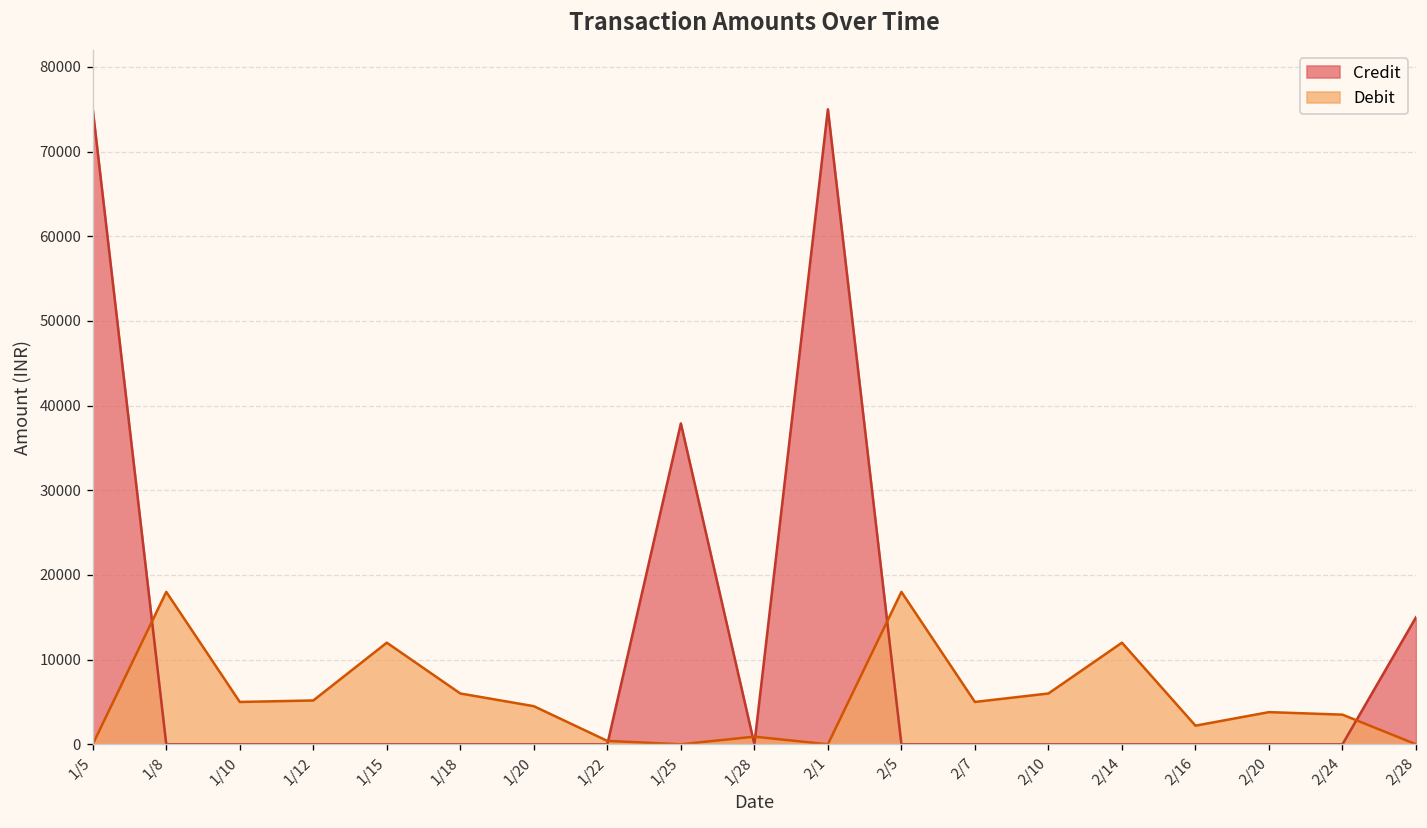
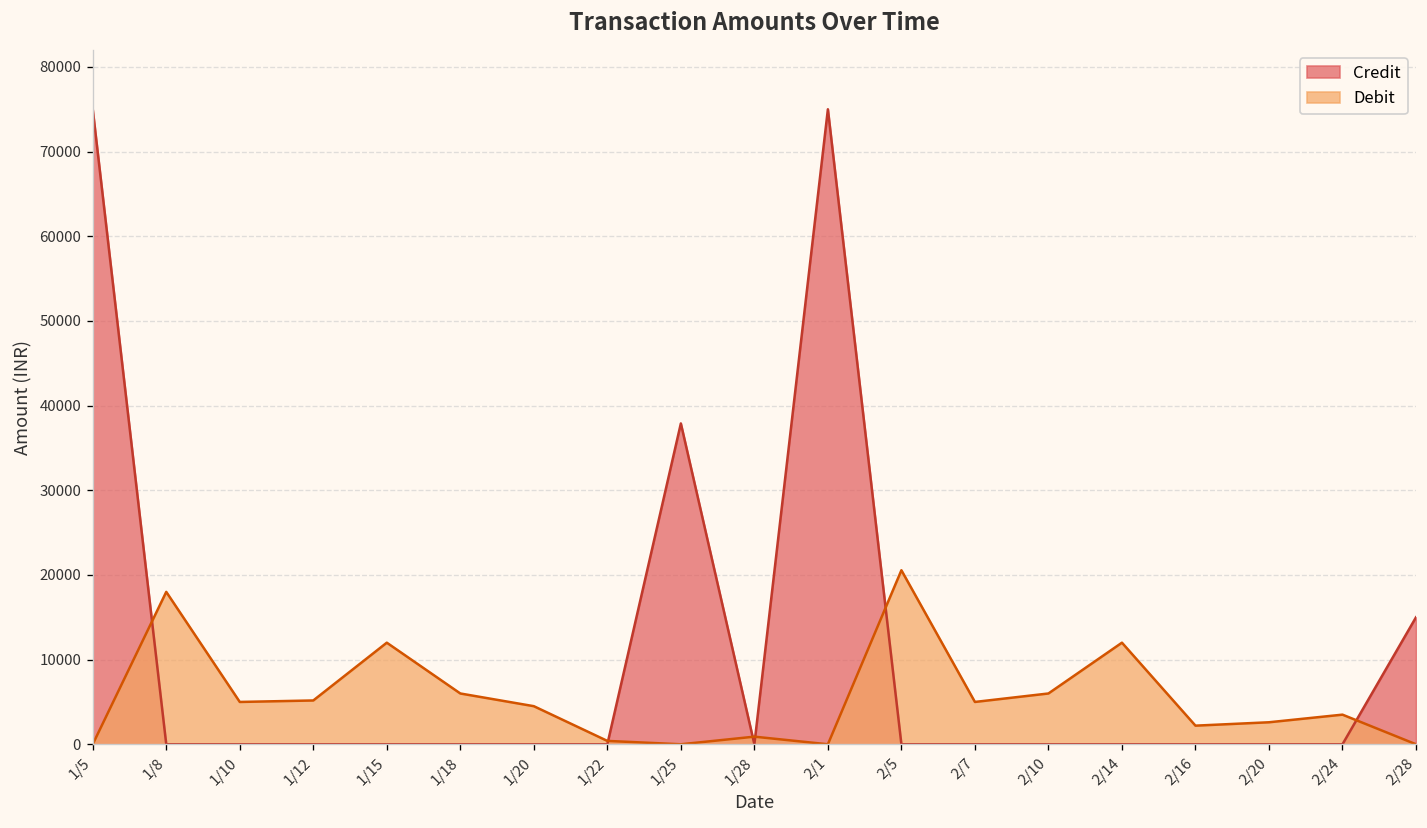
Debit, 2/5: 18000 -> 21000
Debit, 2/20: 4000 -> 3000
